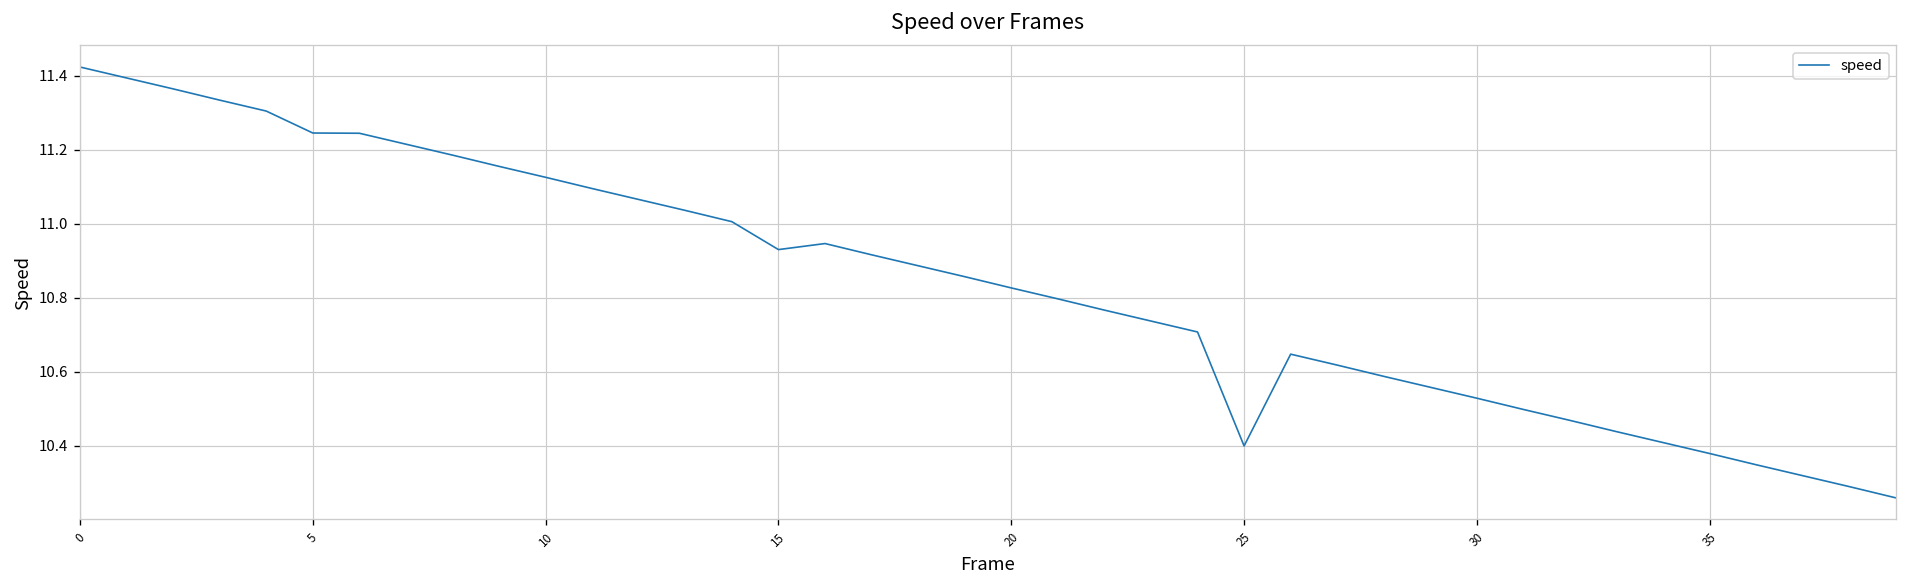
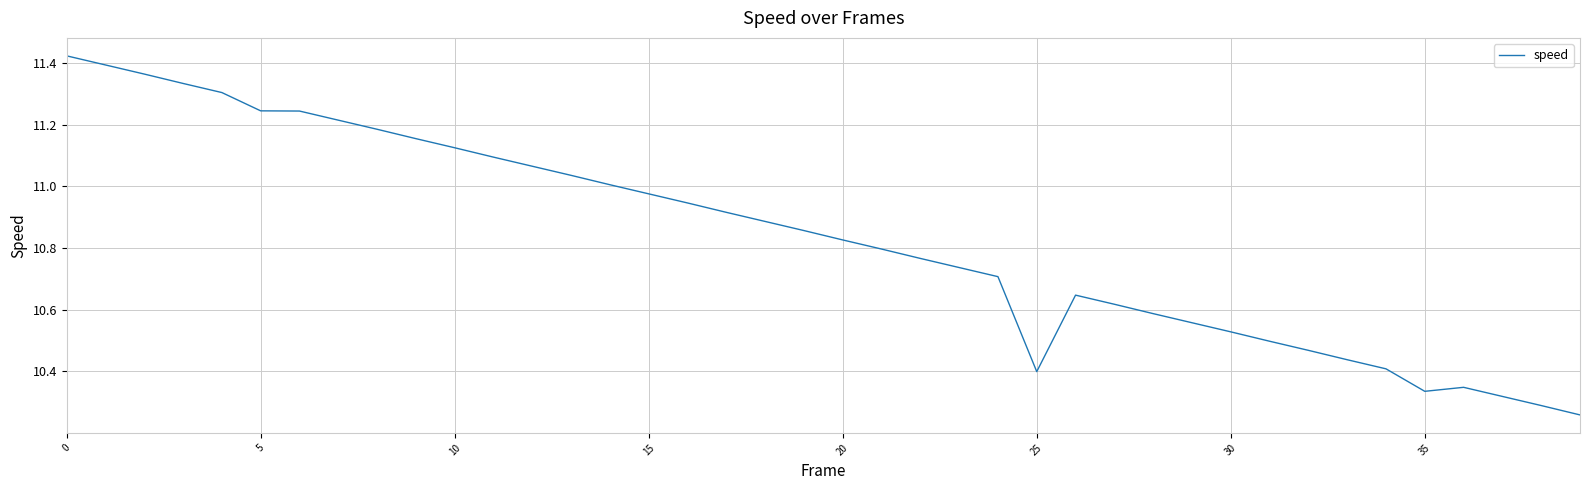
15: 10.93 -> 10.98
35: 10.38 -> 10.34
